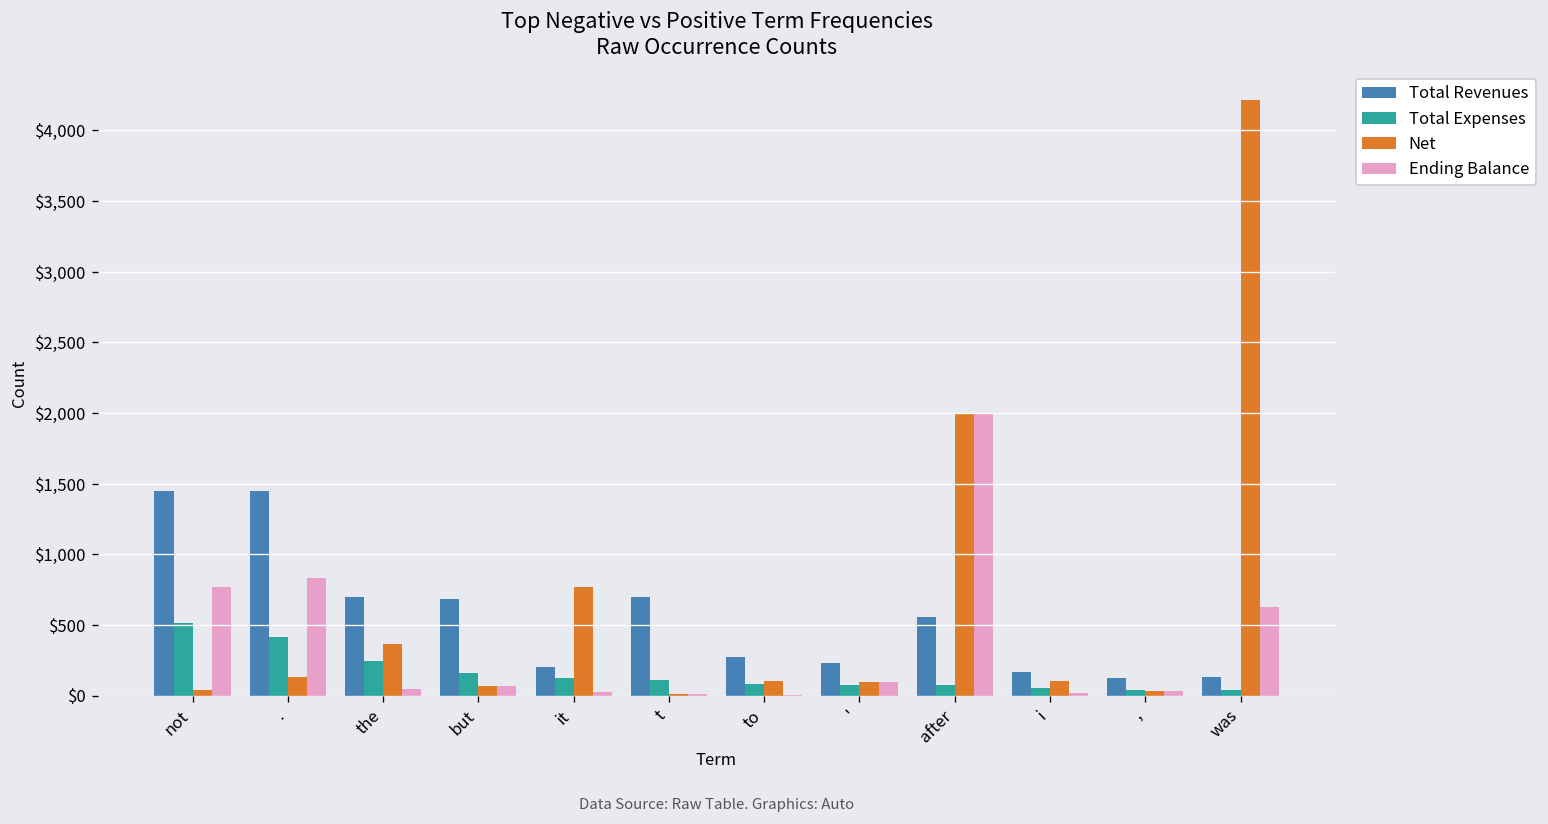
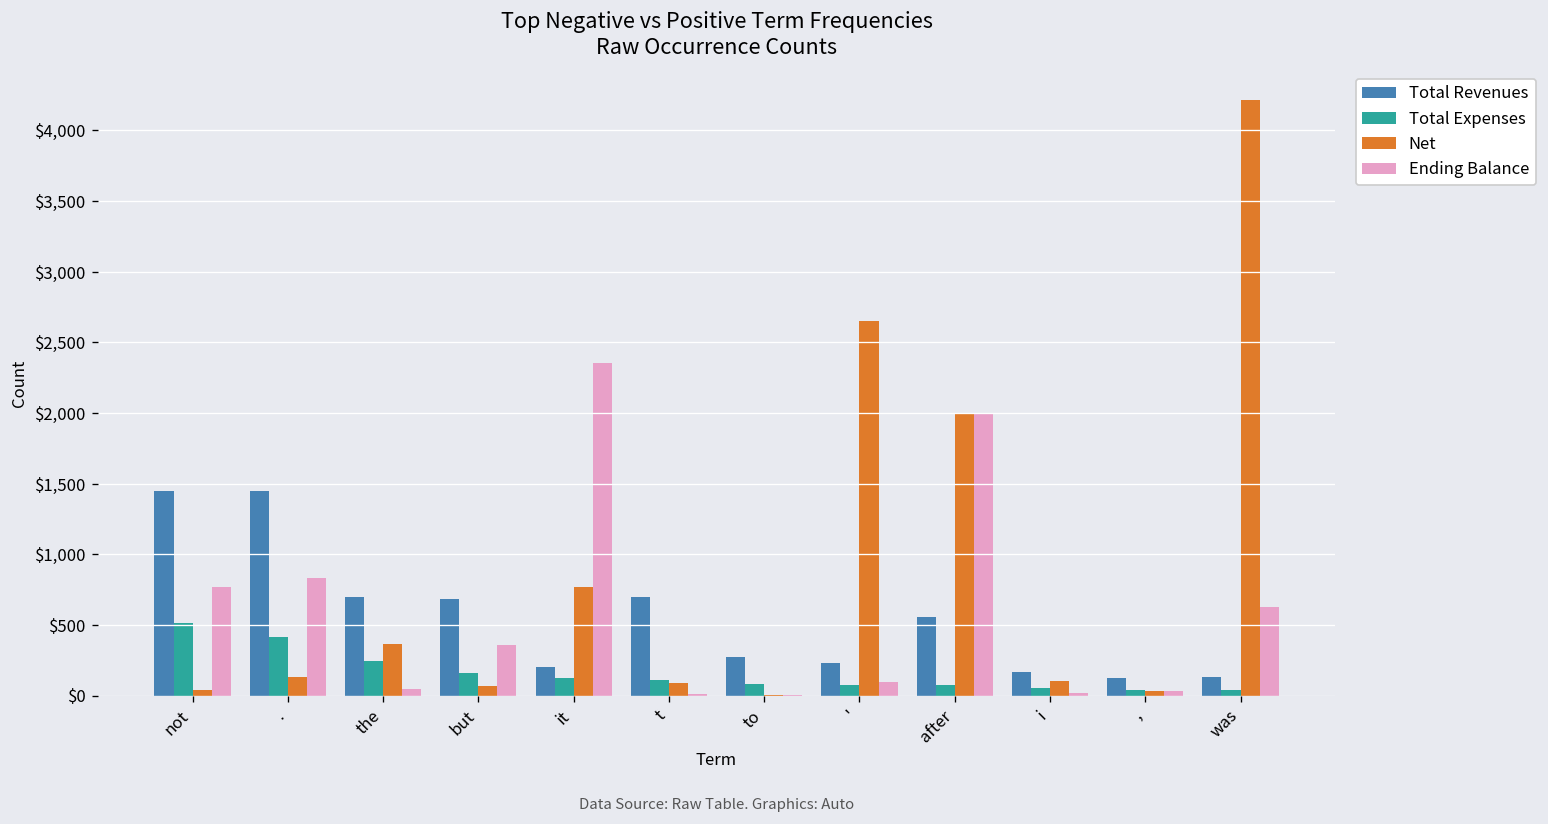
Ending Balance, but: $70 -> $360
Ending Balance, it: $30 -> $2,350
Net, t: $10 -> $90
Net, to: $110 -> $10
Net, ': $100 -> $2,650
